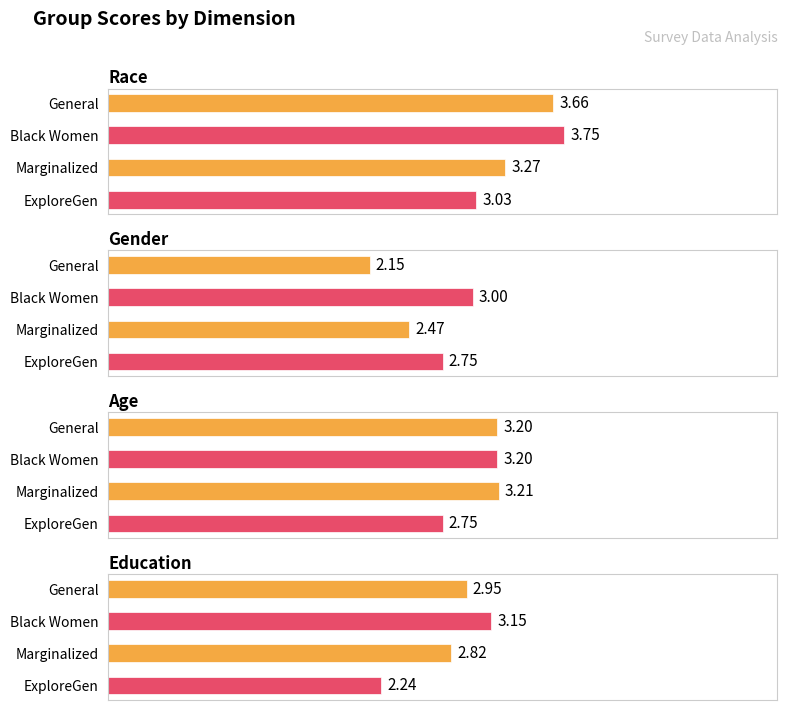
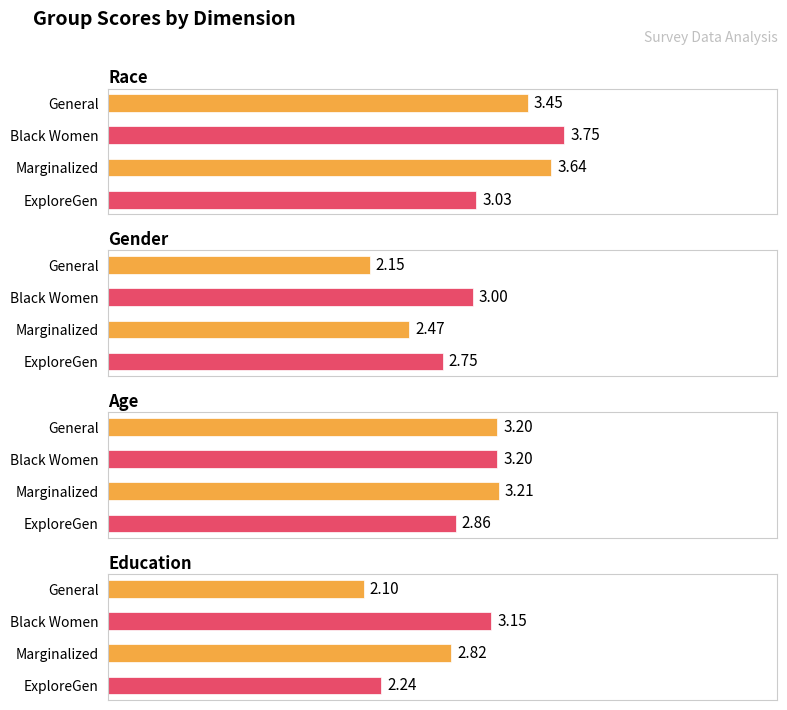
Race, General: 3.66 -> 3.45
Race, Marginalized: 3.27 -> 3.64
Age, ExploreGen: 2.75 -> 2.86
Education, General: 2.95 -> 2.10
